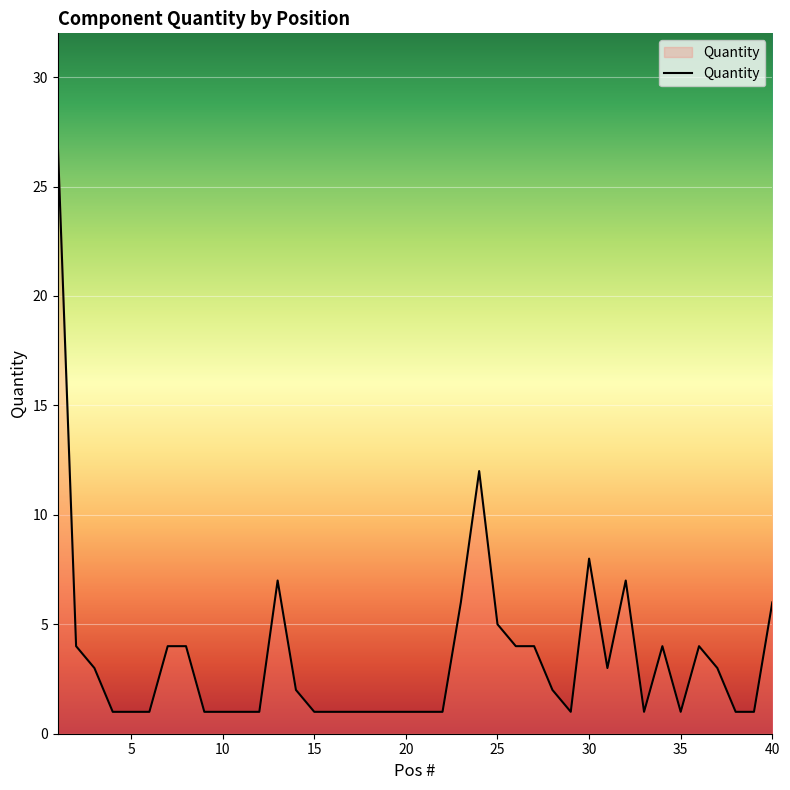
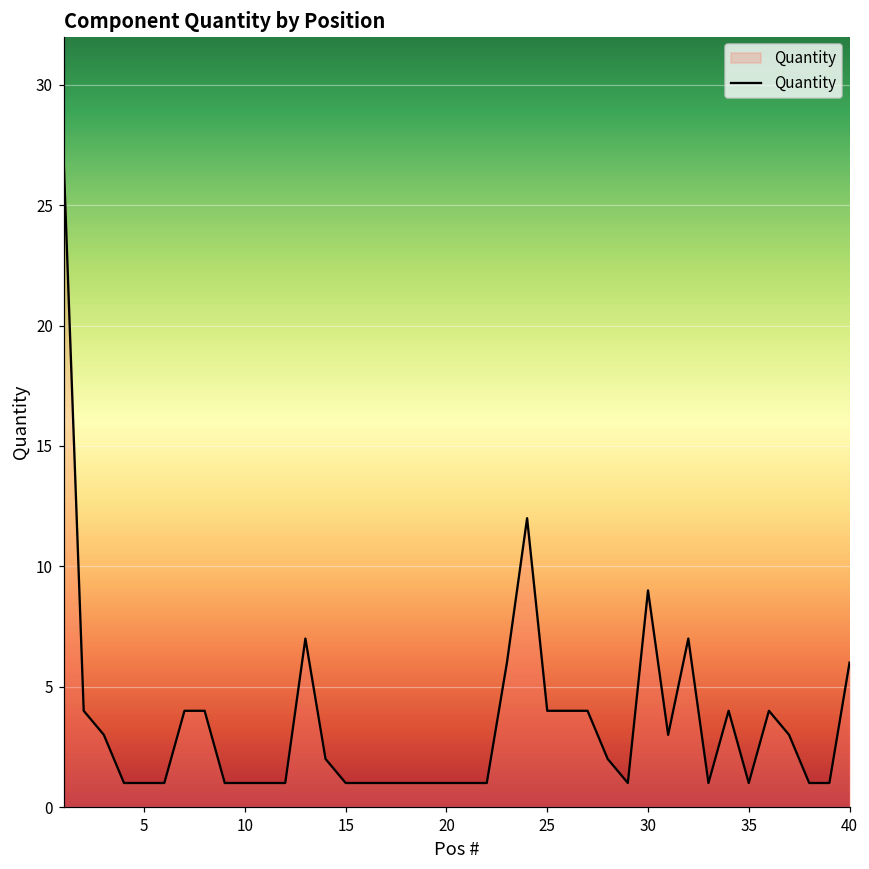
25: 5 -> 4
30: 8 -> 9
